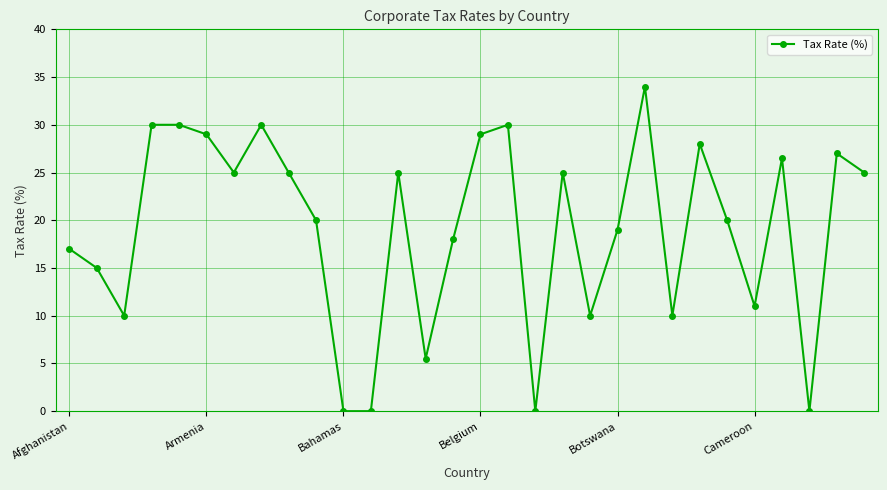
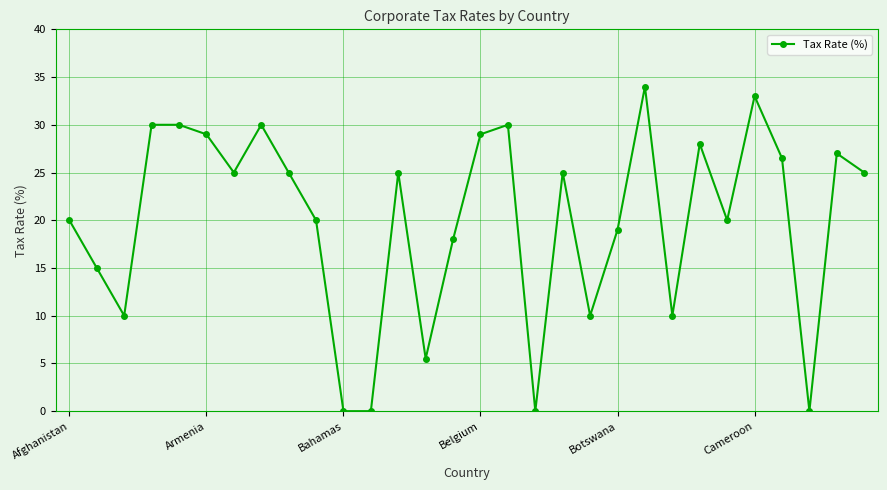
Afghanistan: 17 -> 20
Cameroon: 11 -> 33
